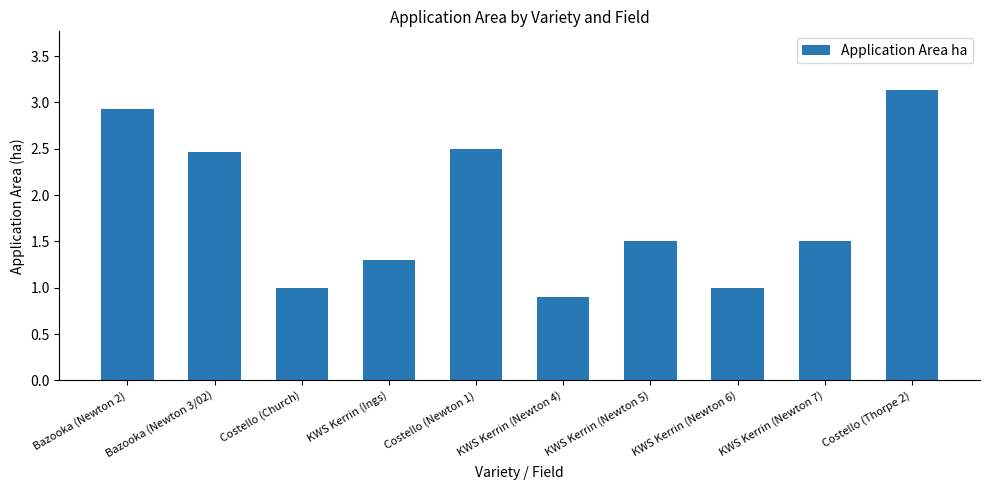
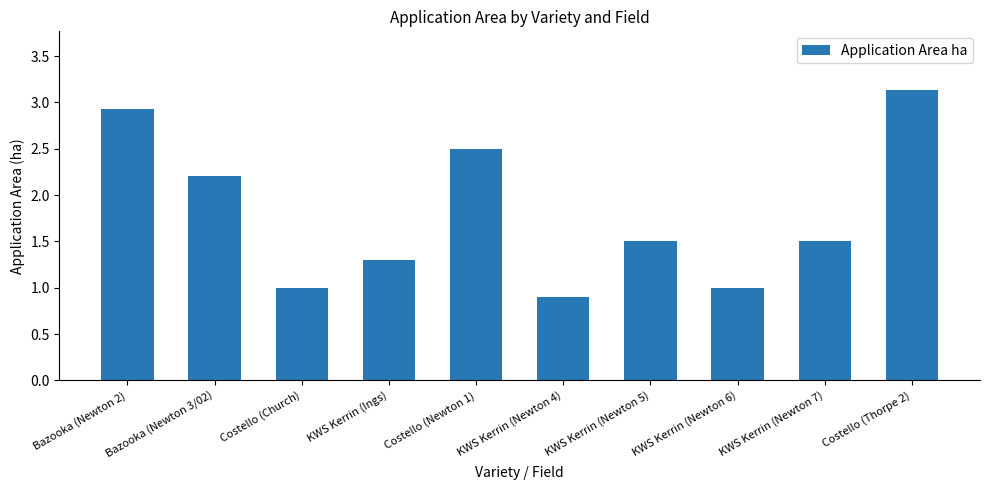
Bazooka (Newton 3/02): 2.5 -> 2.2
